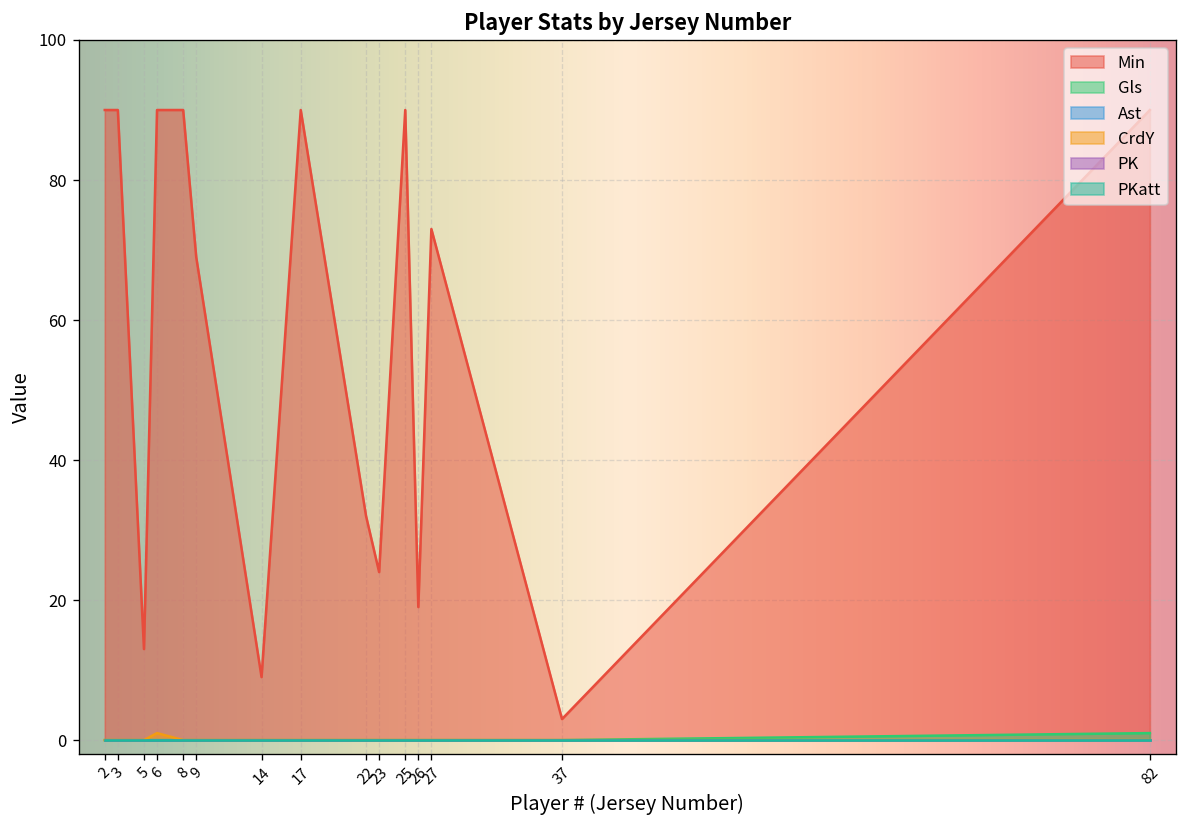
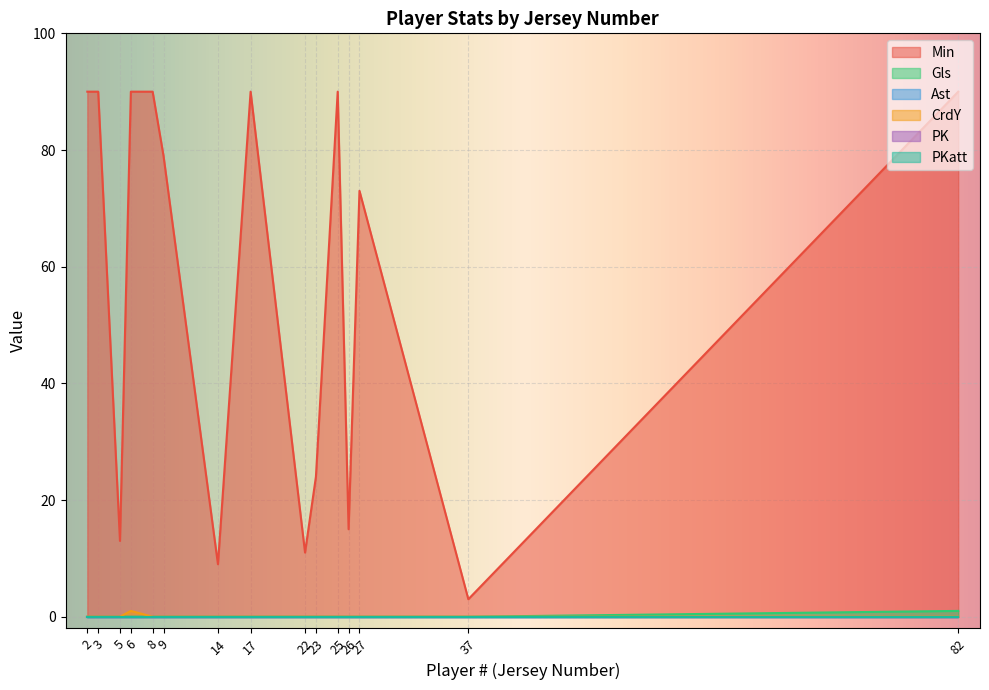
Min, 9: 69 -> 79
Min, 22: 32 -> 11
Min, 26: 19 -> 15
